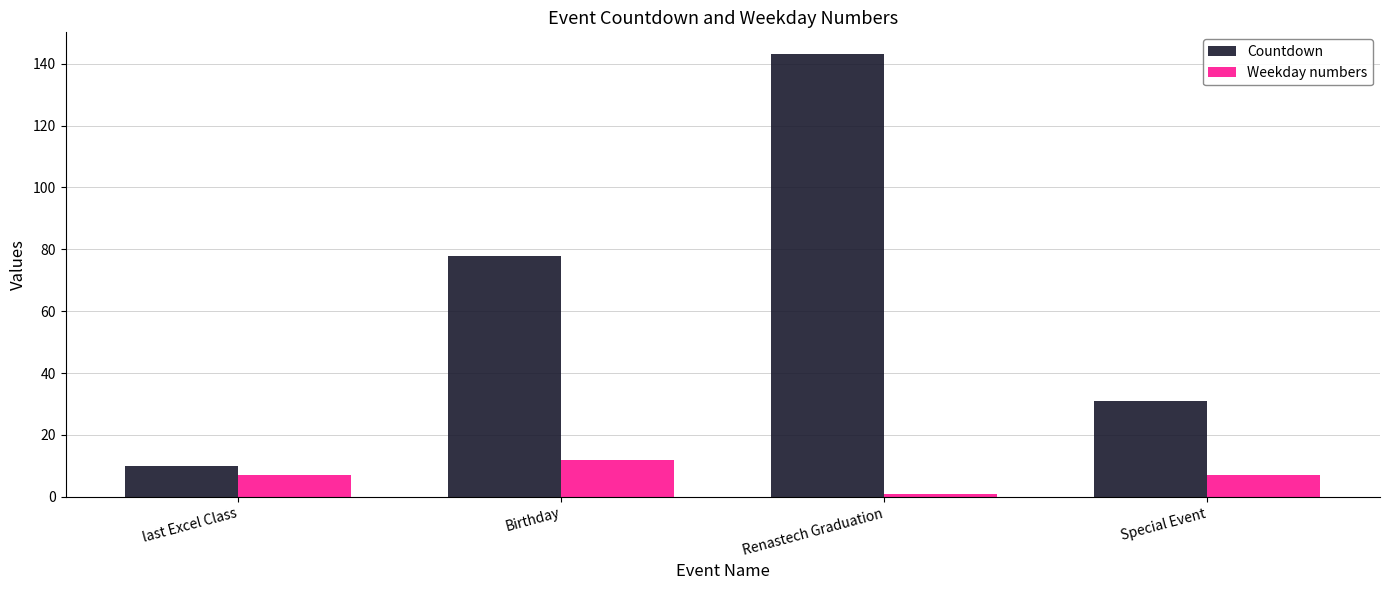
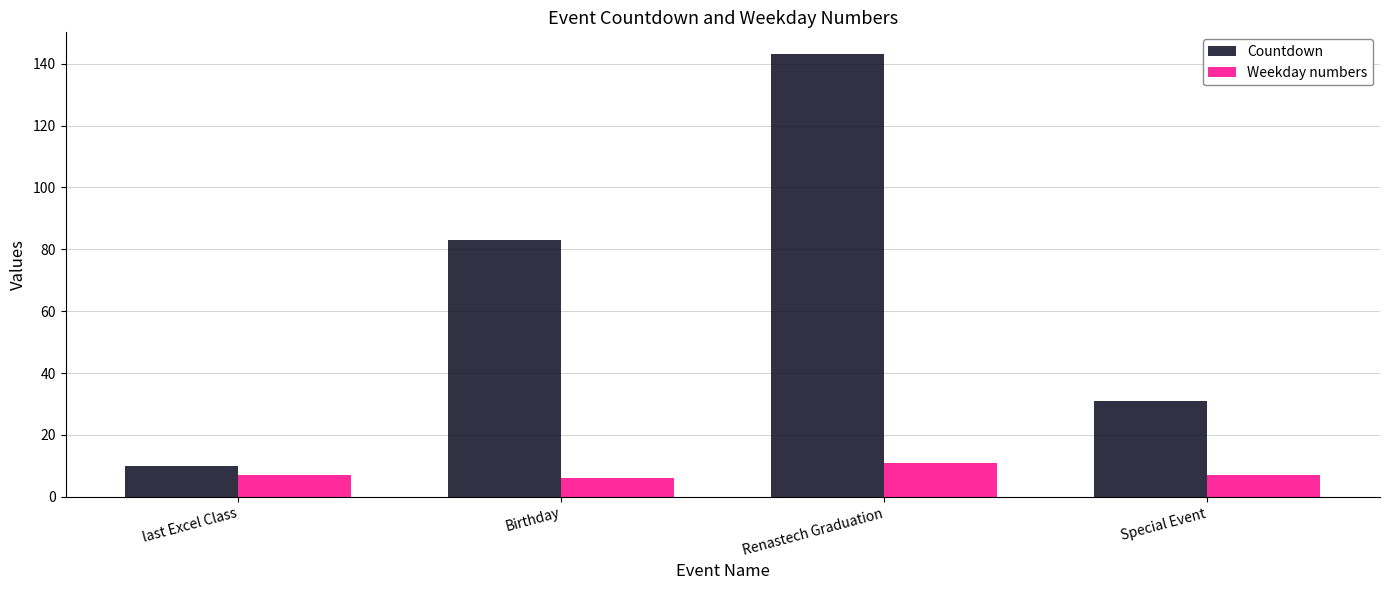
Countdown, Birthday: 78 -> 83
Weekday numbers, Birthday: 12 -> 6
Weekday numbers, Renastech Graduation: 1 -> 11
